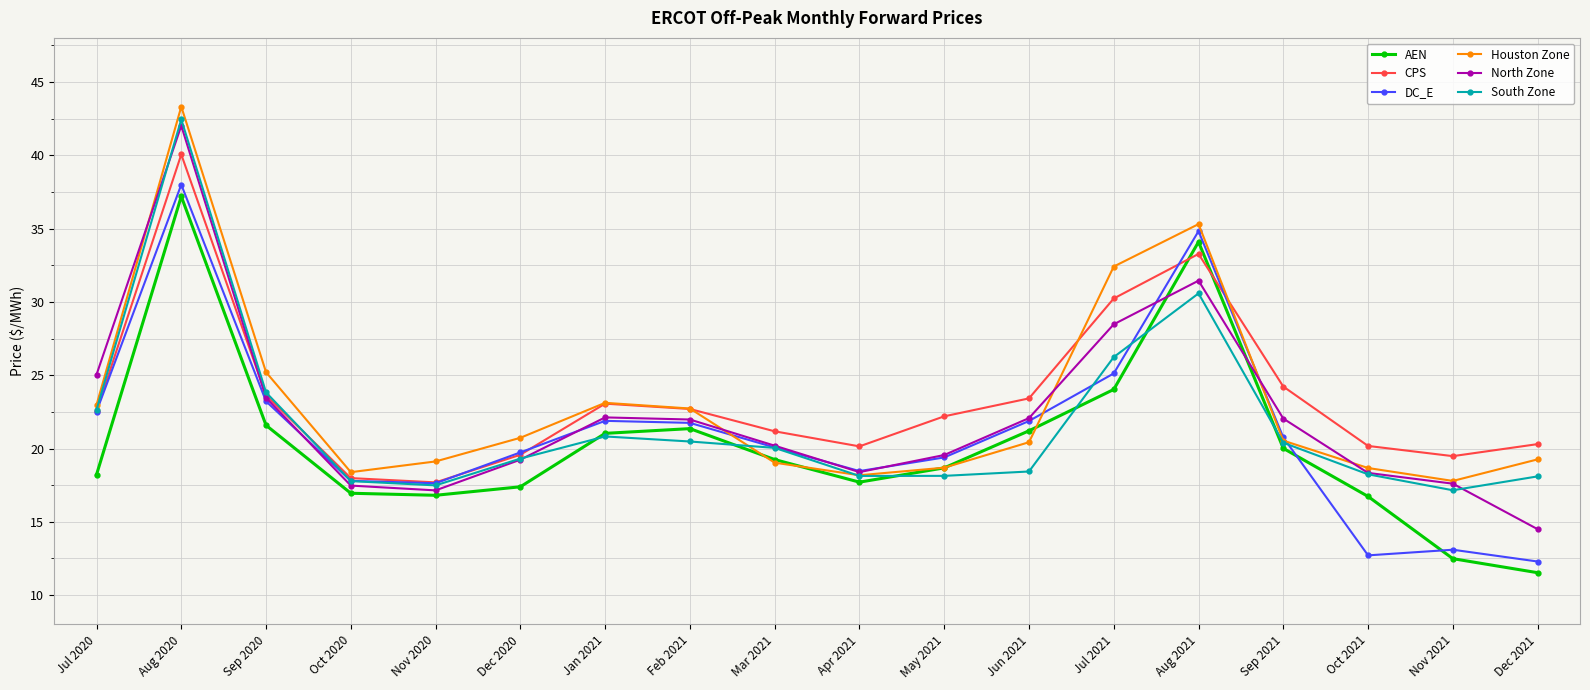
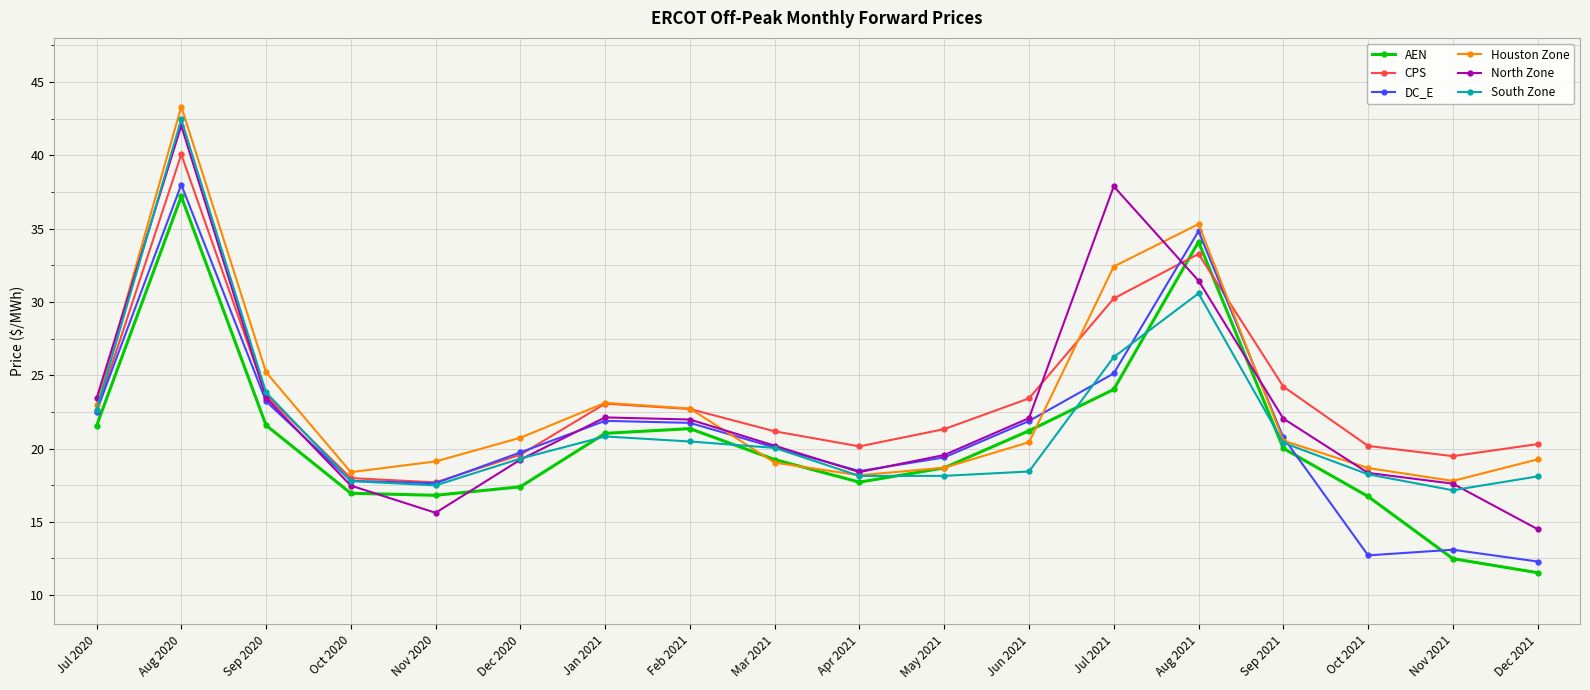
AEN, Jul 2020: 18.2 -> 21.5
North Zone, Jul 2020: 25.0 -> 23.4
North Zone, Nov 2020: 17.1 -> 15.6
CPS, May 2021: 22.2 -> 21.3
North Zone, Jul 2021: 28.5 -> 37.9
